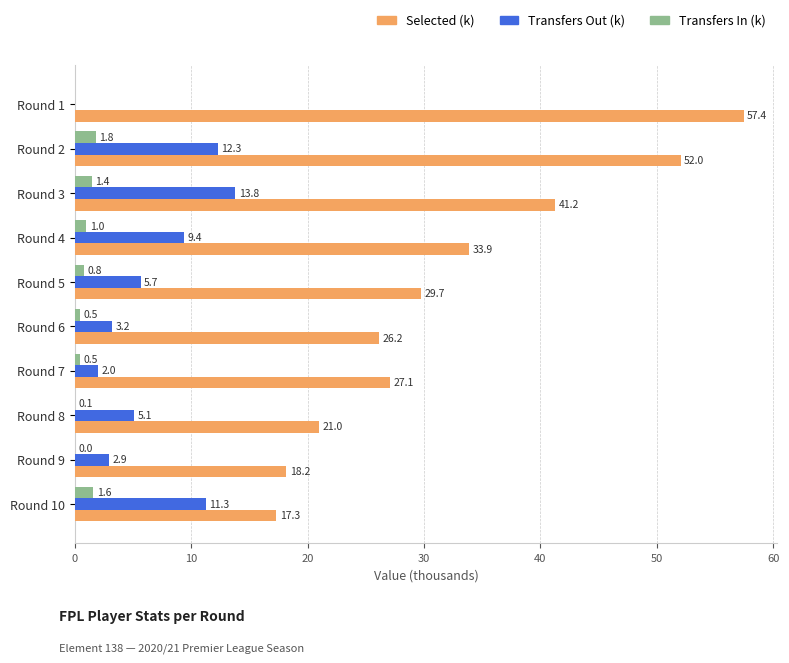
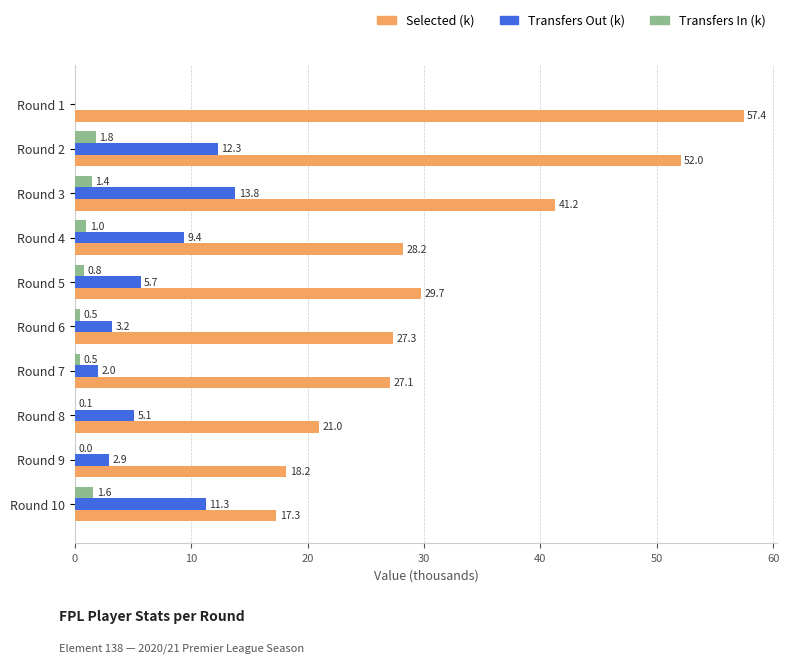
Selected (k), Round 4: 33.9 -> 28.2
Selected (k), Round 6: 26.2 -> 27.3
